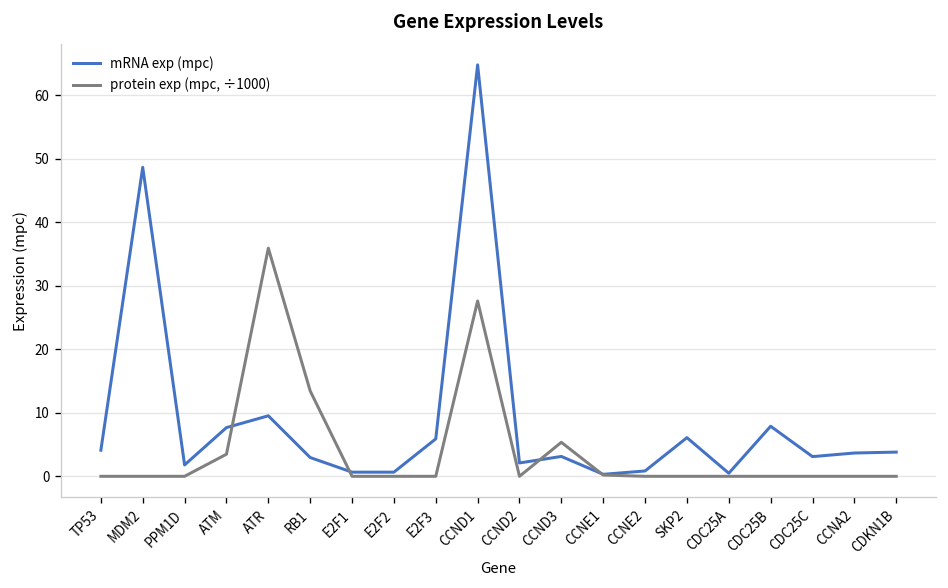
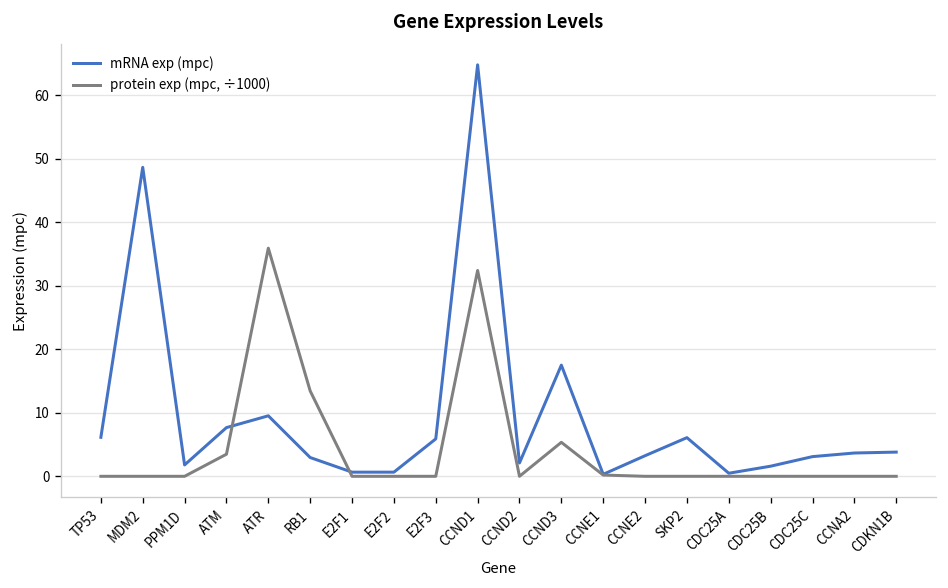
mRNA exp (mpc), TP53: 4 -> 6
protein exp (mpc, ÷1000), CCND1: 28 -> 32
mRNA exp (mpc), CCND3: 3 -> 18
mRNA exp (mpc), CCNE2: 1 -> 3
mRNA exp (mpc), CDC25B: 8 -> 2
